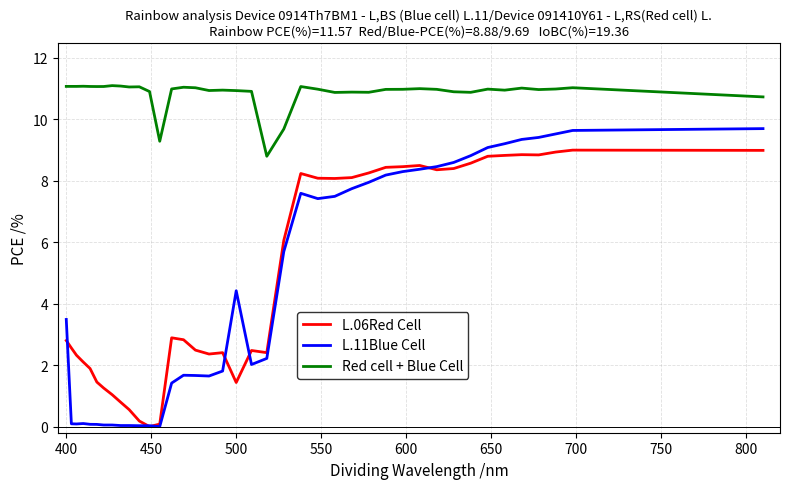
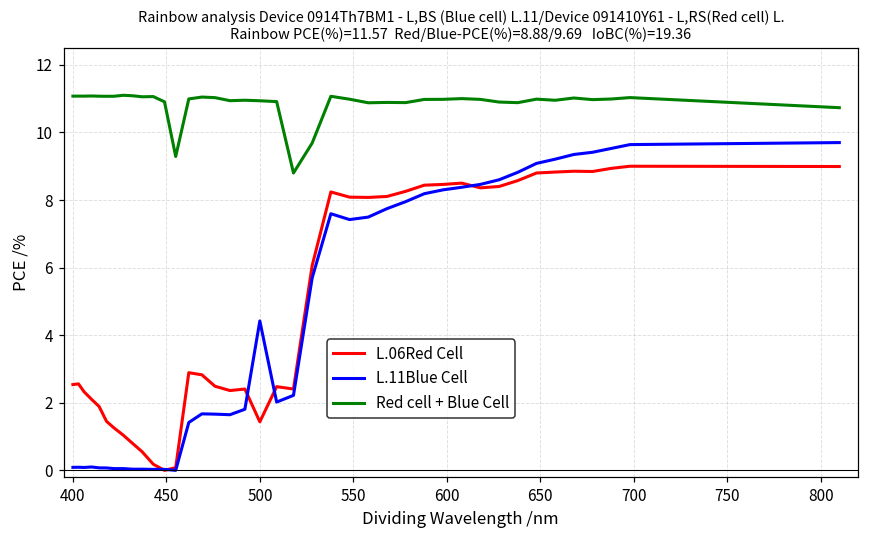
L.06Red Cell, 400: 2.8 -> 2.5
L.11Blue Cell, 400: 3.5 -> 0.1
